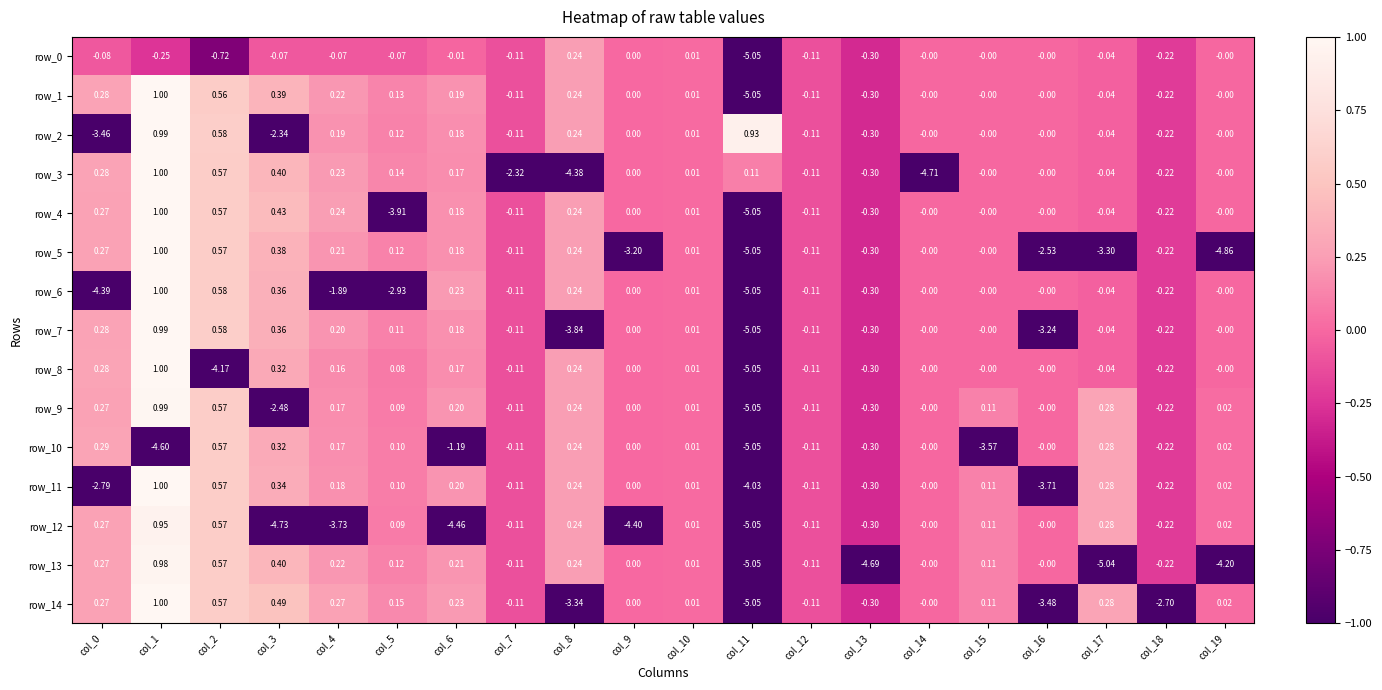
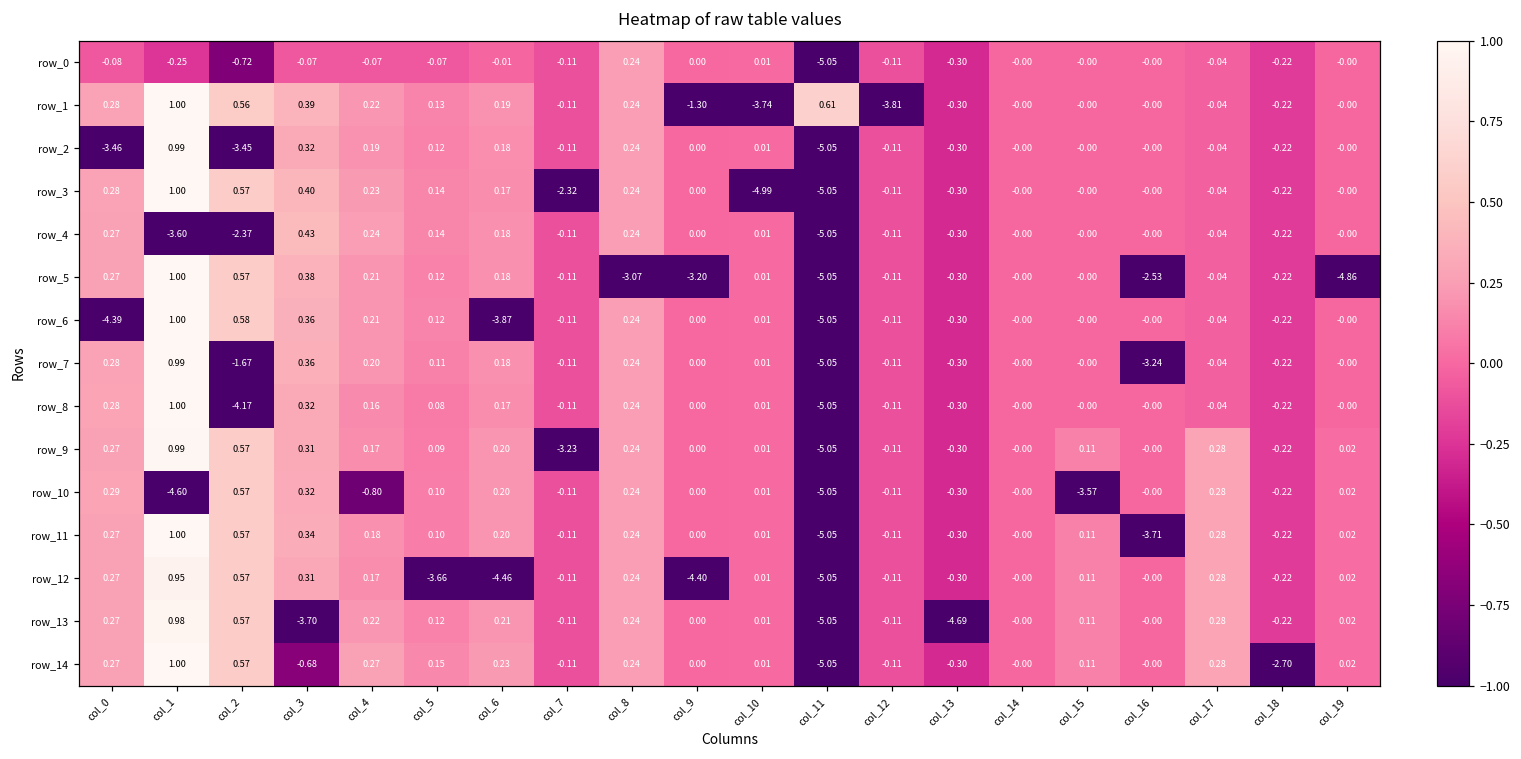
row_1, col_9: 0.00 -> -1.30
row_1, col_10: 0.01 -> -3.74
row_1, col_11: -5.05 -> 0.61
row_1, col_12: -0.11 -> -3.81
row_2, col_2: 0.58 -> -3.45
row_2, col_3: -2.34 -> 0.32
row_2, col_11: 0.93 -> -5.05
row_3, col_8: -4.38 -> 0.24
row_3, col_10: 0.01 -> -4.99
row_3, col_11: 0.11 -> -5.05
row_3, col_14: -4.71 -> -0.00
row_4, col_1: 1.00 -> -3.60
row_4, col_2: 0.57 -> -2.37
row_4, col_5: -3.91 -> 0.14
row_5, col_8: 0.24 -> -3.07
row_5, col_17: -3.30 -> -0.04
row_6, col_4: -1.89 -> 0.21
row_6, col_5: -2.93 -> 0.12
row_6, col_6: 0.23 -> -3.87
row_7, col_2: 0.58 -> -1.67
row_7, col_8: -3.84 -> 0.24
row_9, col_3: -2.48 -> 0.31
row_9, col_7: -0.11 -> -3.23
row_10, col_4: 0.17 -> -0.80
row_10, col_6: -1.19 -> 0.20
row_11, col_0: -2.79 -> 0.27
row_11, col_11: -4.03 -> -5.05
row_12, col_3: -4.73 -> 0.31
row_12, col_4: -3.73 -> 0.17
row_12, col_5: 0.09 -> -3.66
row_13, col_3: 0.40 -> -3.70
row_13, col_17: -5.04 -> 0.28
row_13, col_19: -4.20 -> 0.02
row_14, col_3: 0.49 -> -0.68
row_14, col_8: -3.34 -> 0.24
row_14, col_16: -3.48 -> -0.00
